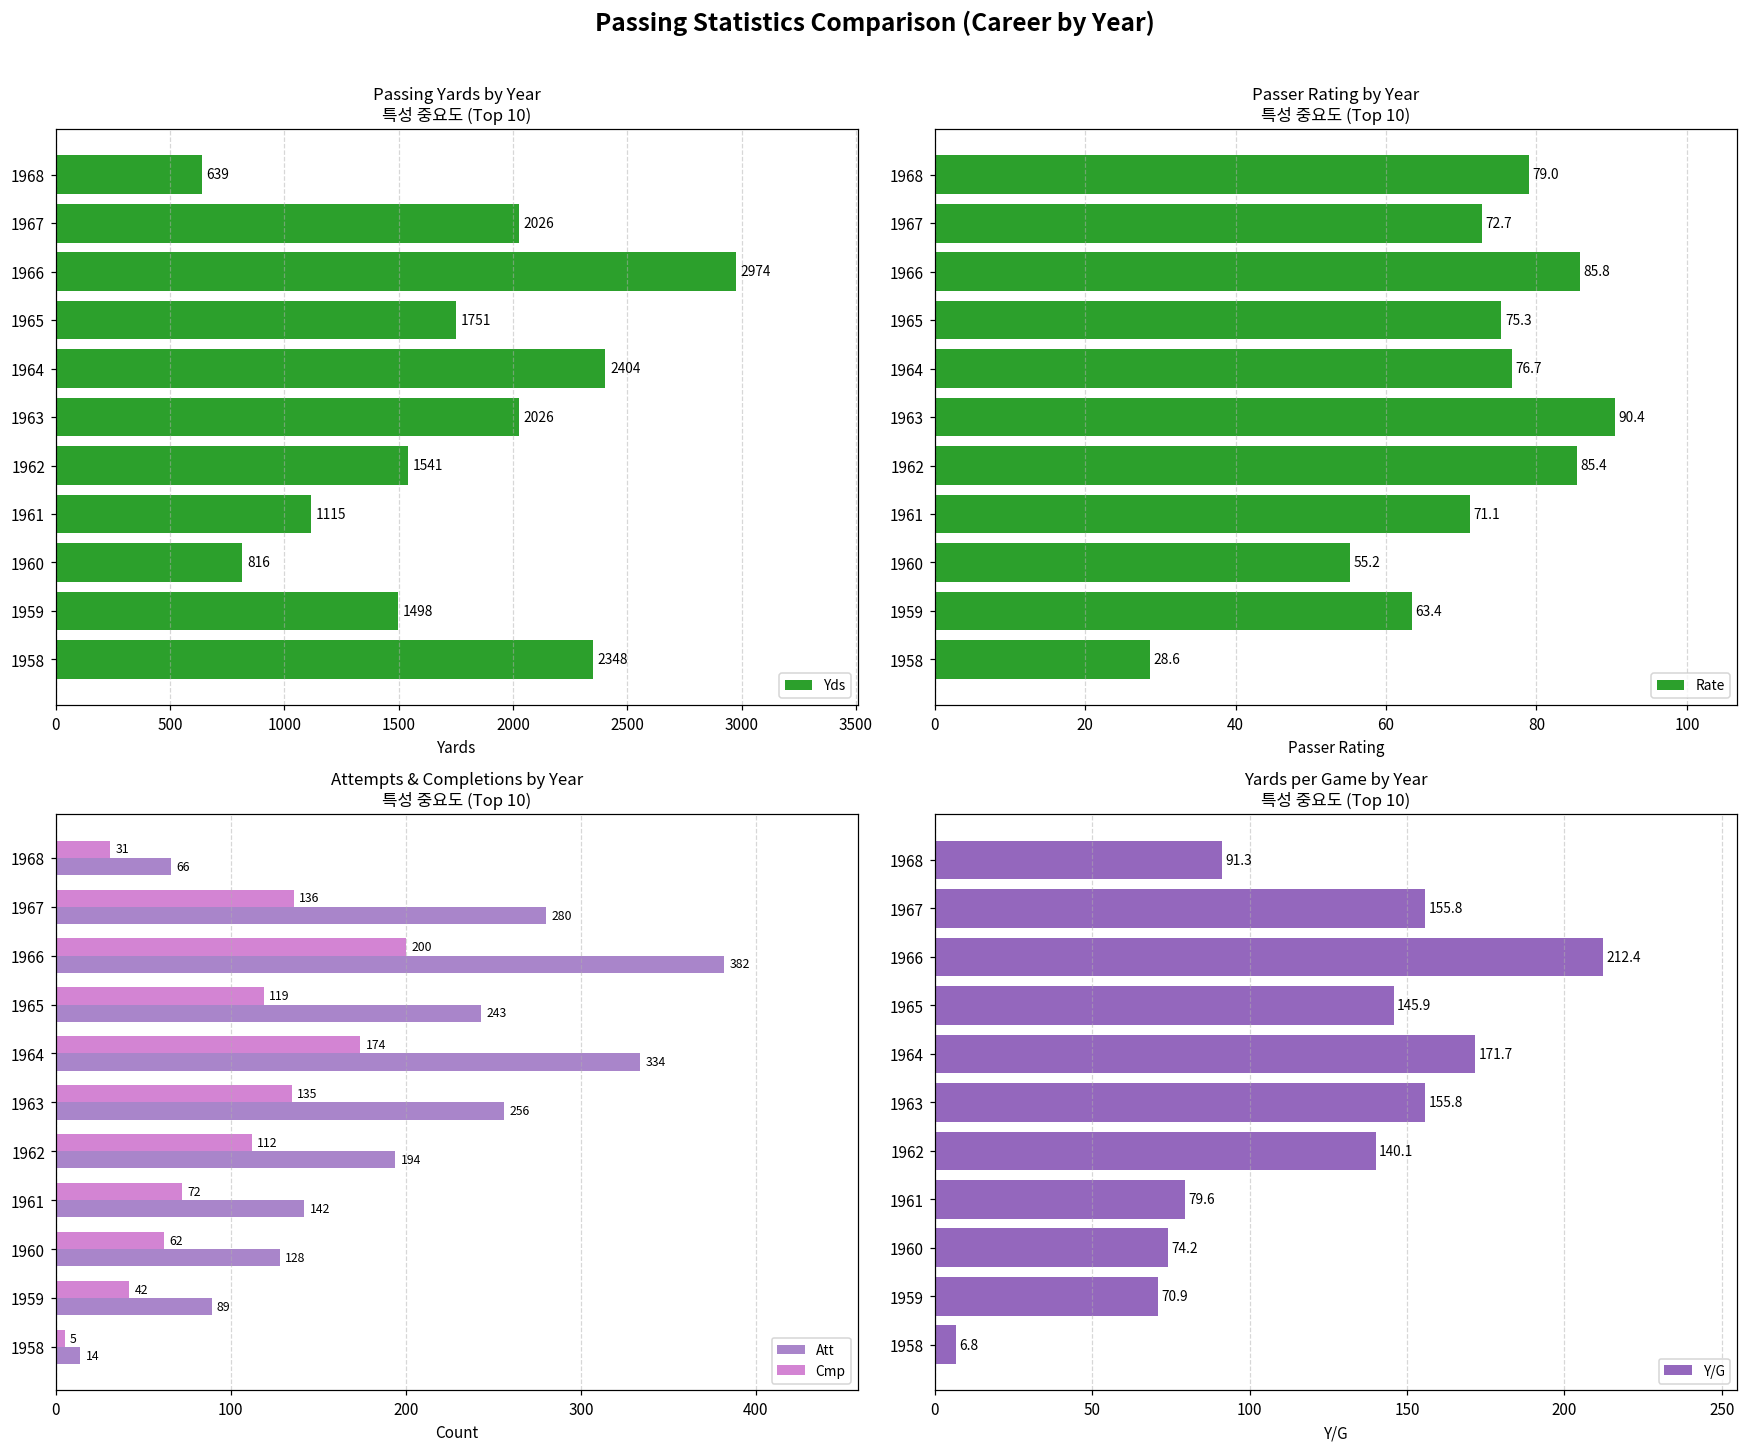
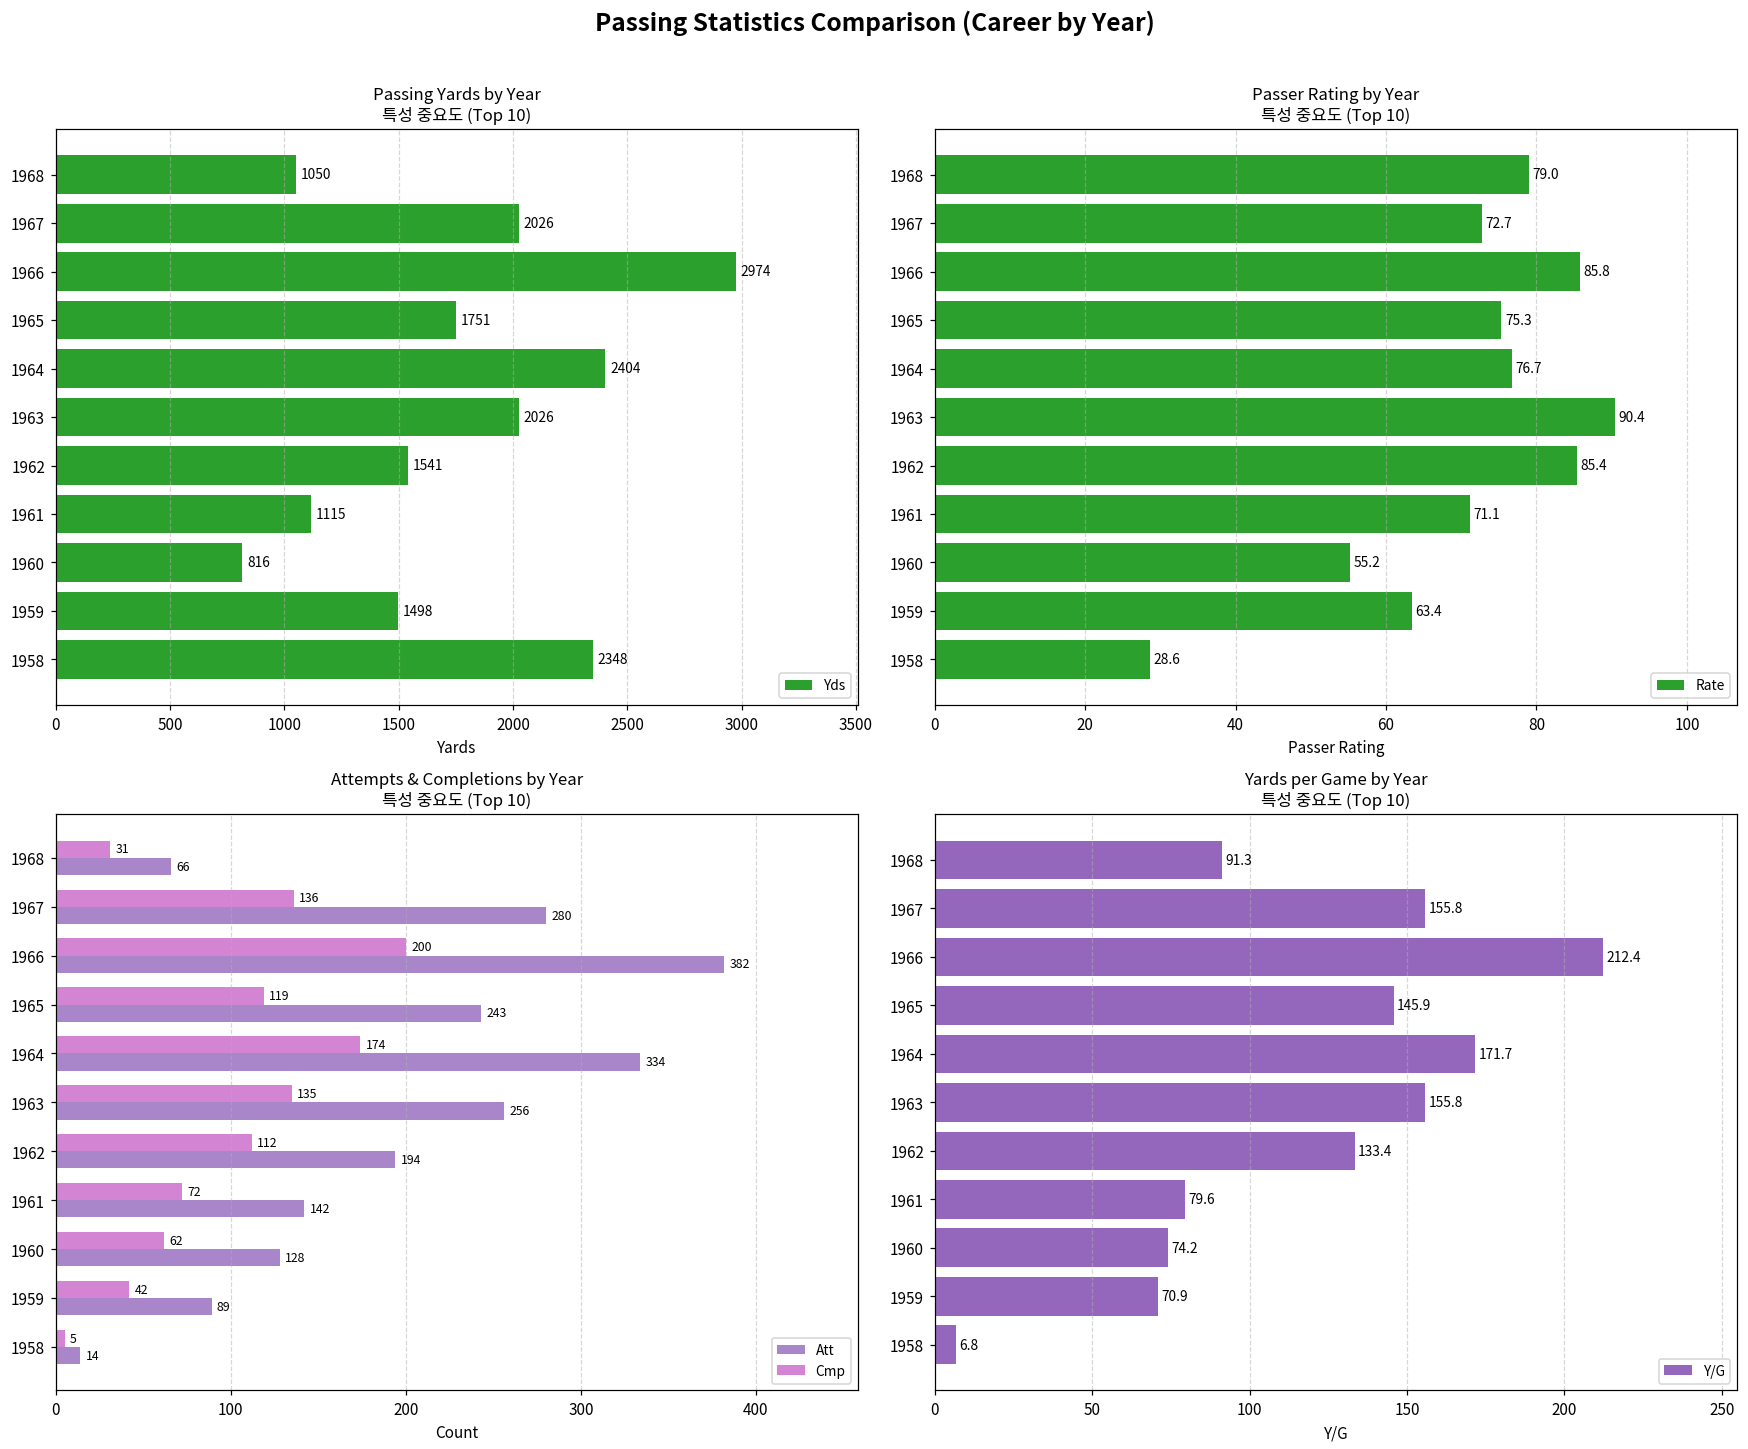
Passing Yards by Year 특성 중요도 (Top 10), 1968: 639 -> 1050
Yards per Game by Year 특성 중요도 (Top 10), 1962: 140.1 -> 133.4
